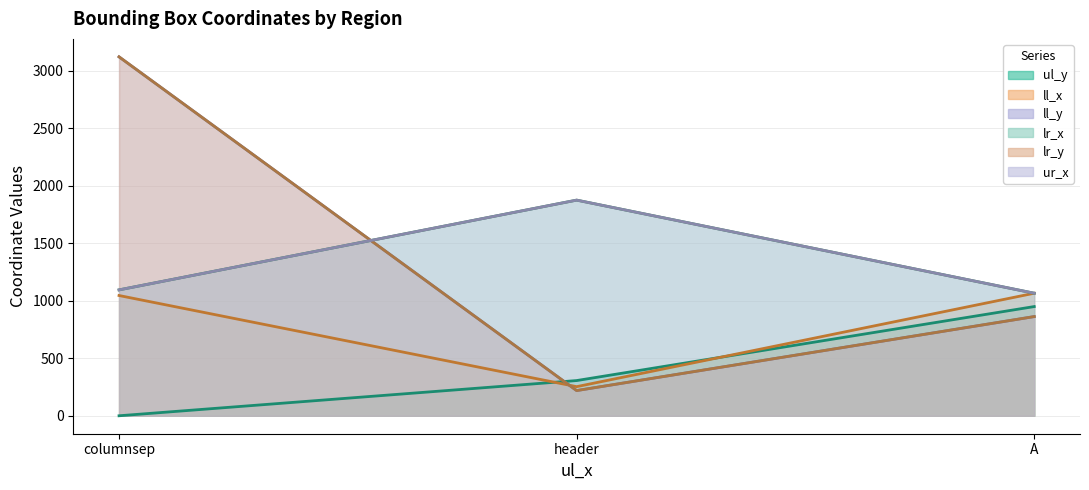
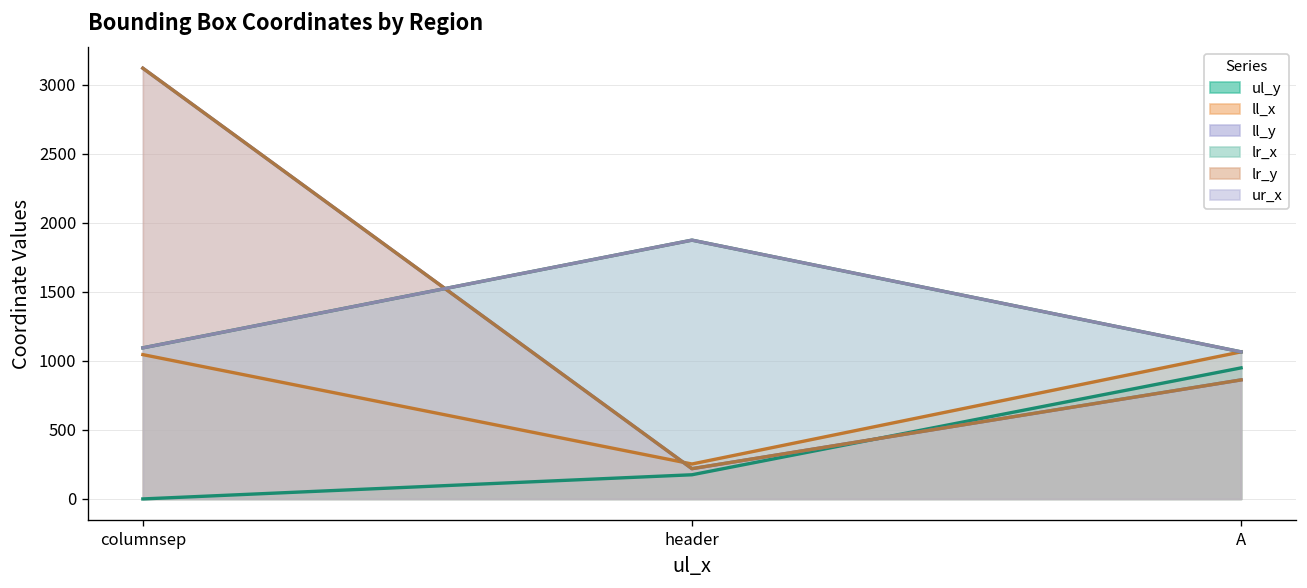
ul_y, header: 310 -> 180
